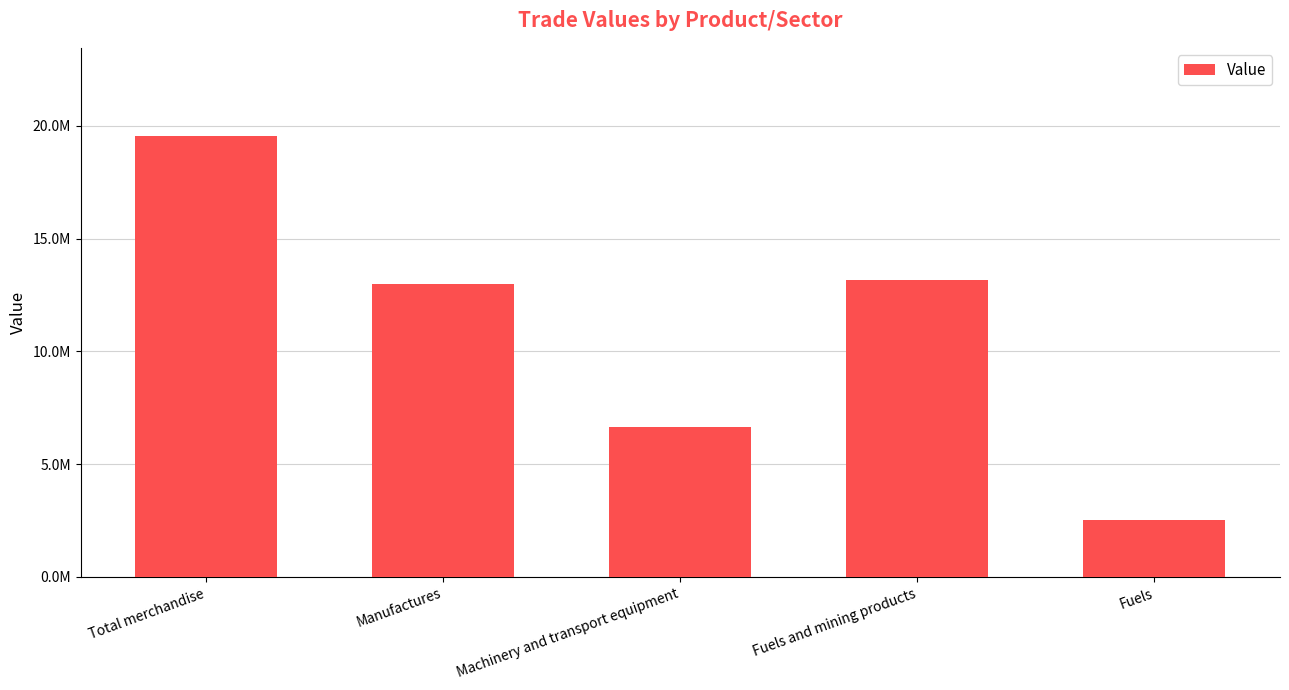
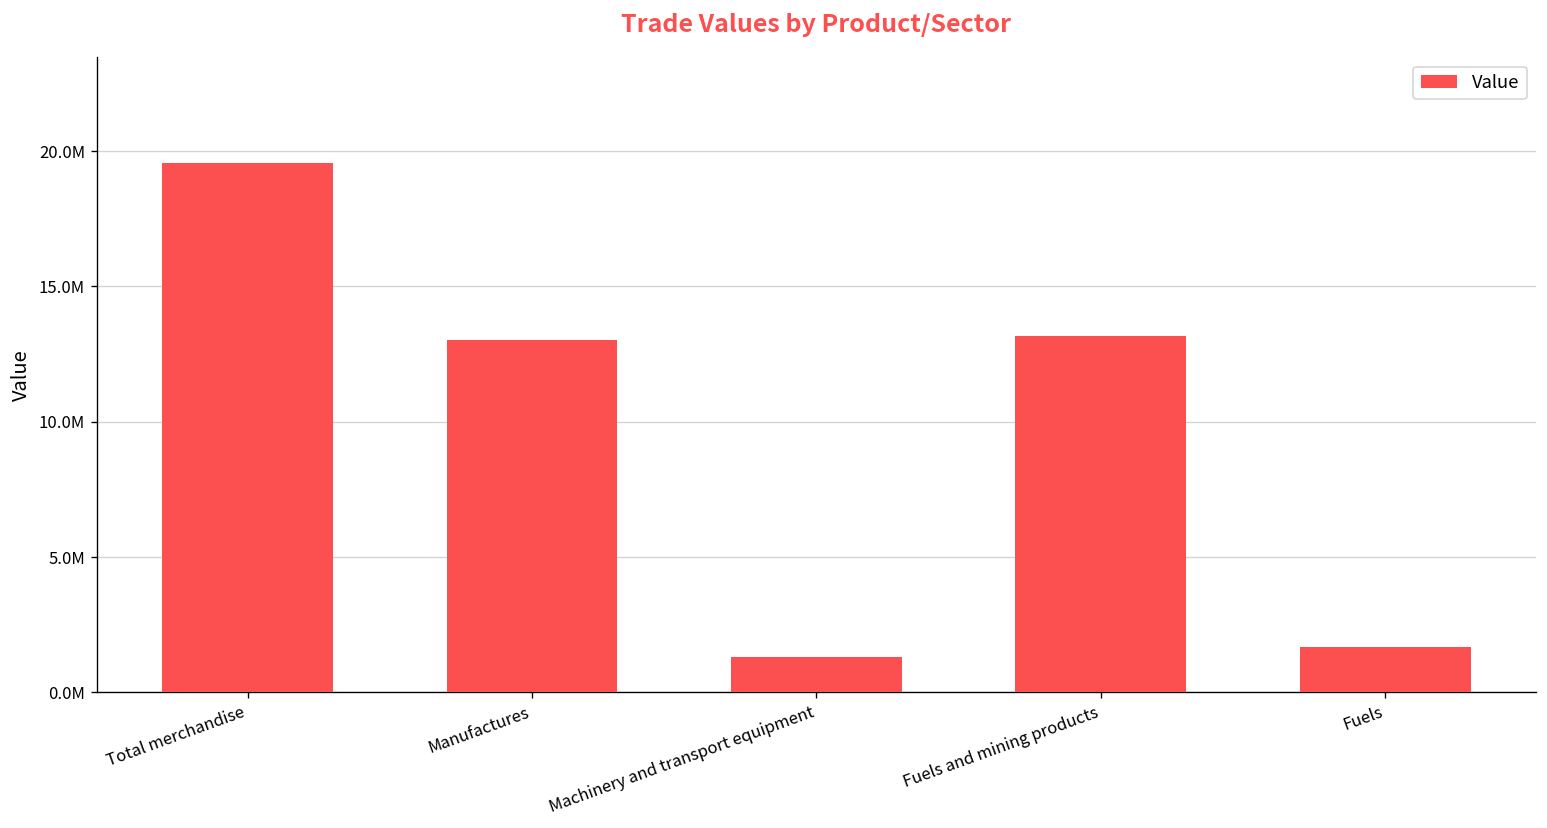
Machinery and transport equipment: 6600000 -> 1300000
Fuels: 2500000 -> 1700000
